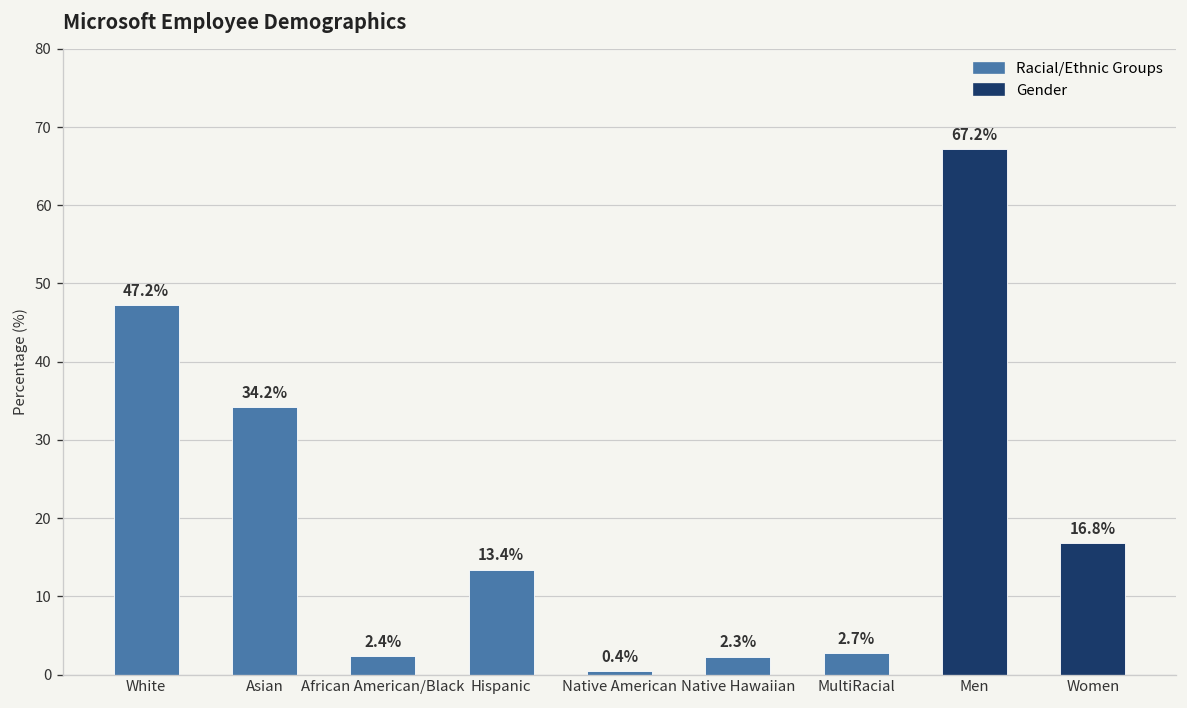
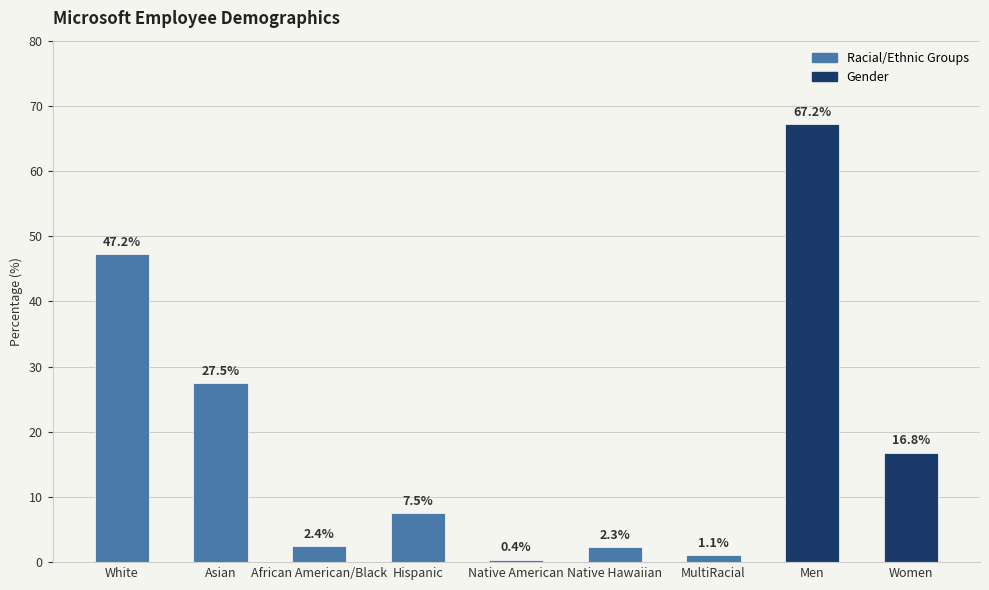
Asian: 34.2% -> 27.5%
Hispanic: 13.4% -> 7.5%
MultiRacial: 2.7% -> 1.1%
